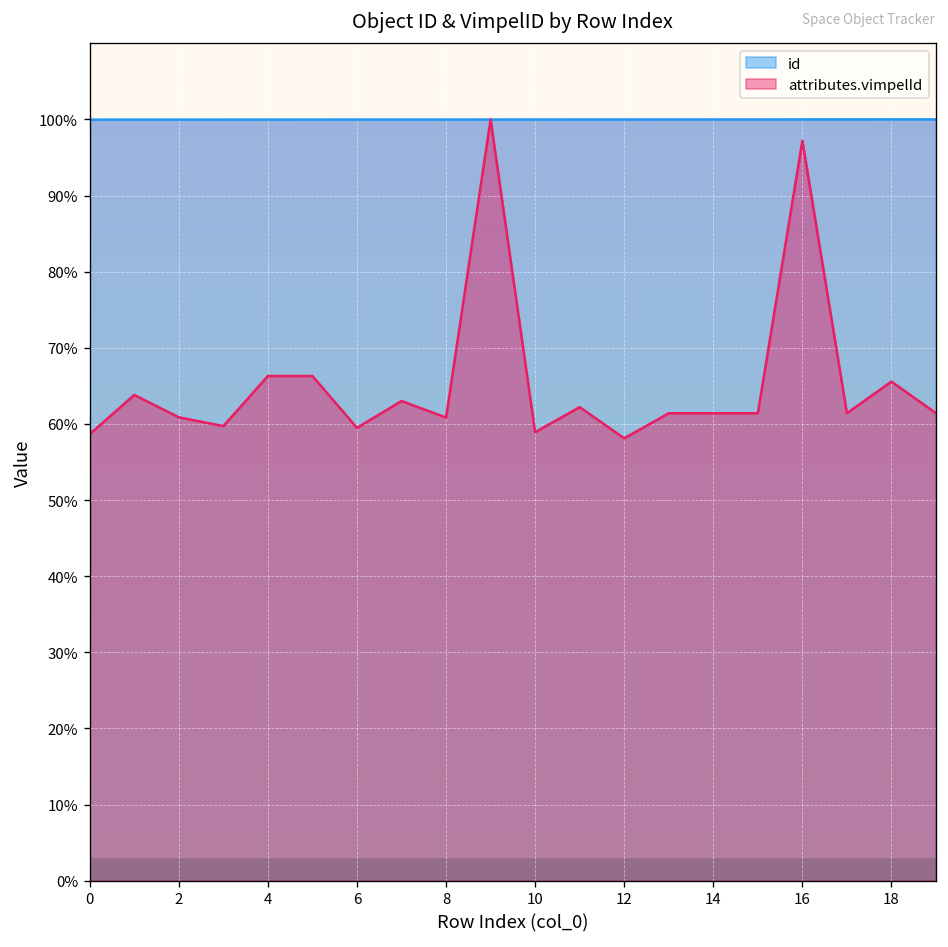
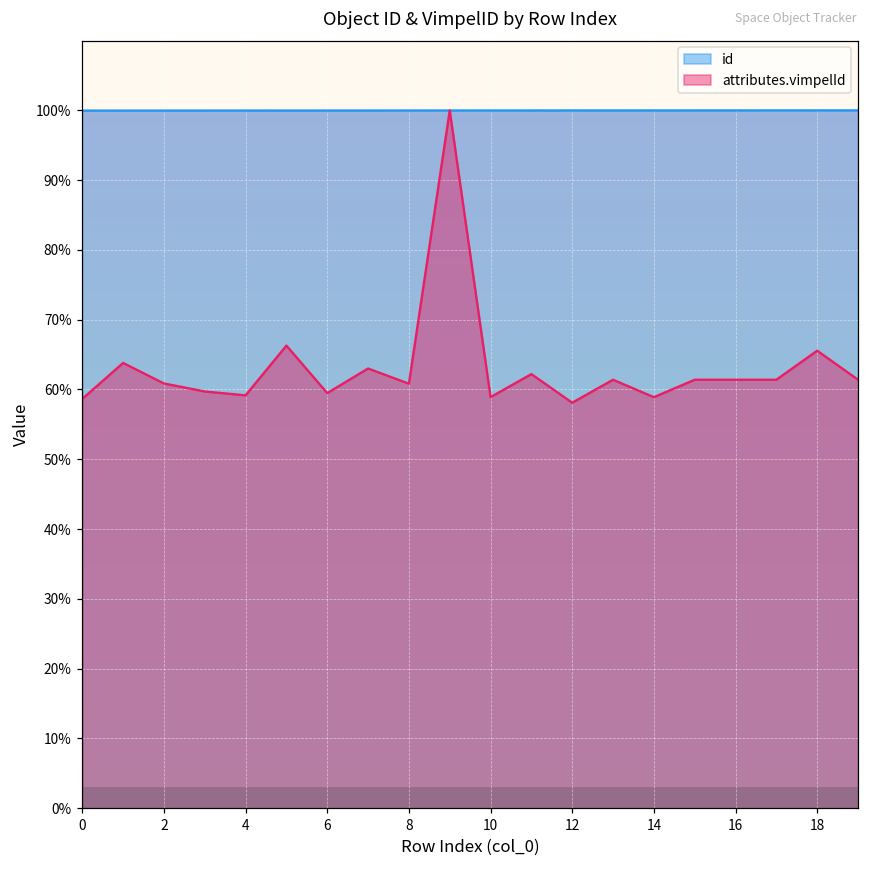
attributes.vimpelId, 4: 66% -> 59%
attributes.vimpelId, 14: 61% -> 59%
attributes.vimpelId, 16: 97% -> 61%
